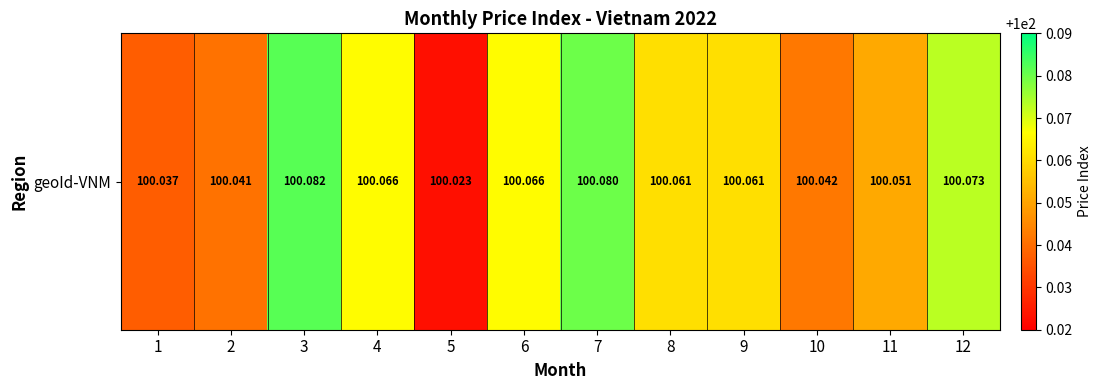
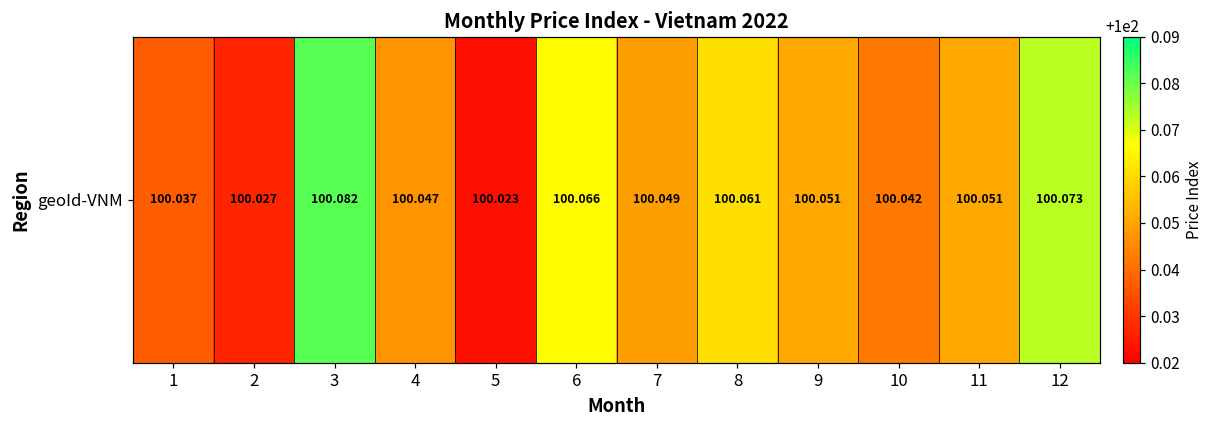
geoId-VNM, 2: 100.041 -> 100.027
geoId-VNM, 4: 100.066 -> 100.047
geoId-VNM, 7: 100.080 -> 100.049
geoId-VNM, 9: 100.061 -> 100.051
